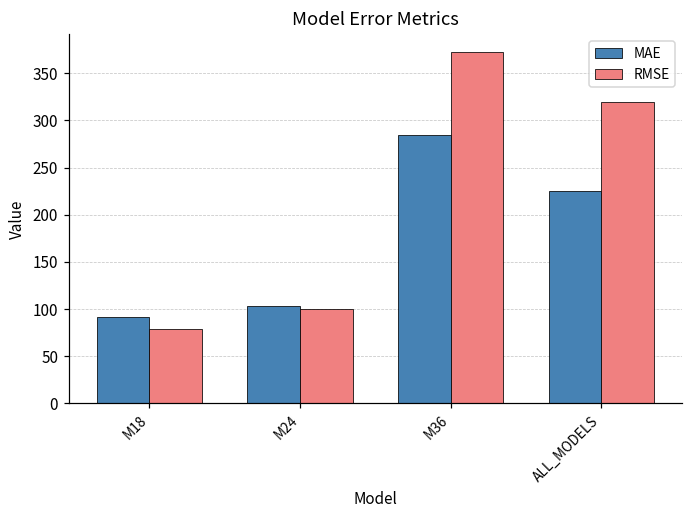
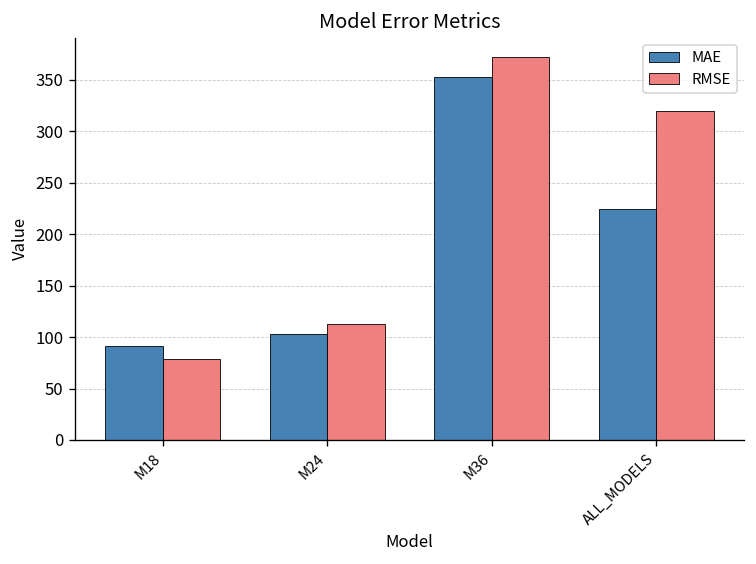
RMSE, M24: 100 -> 110
MAE, M36: 280 -> 350
